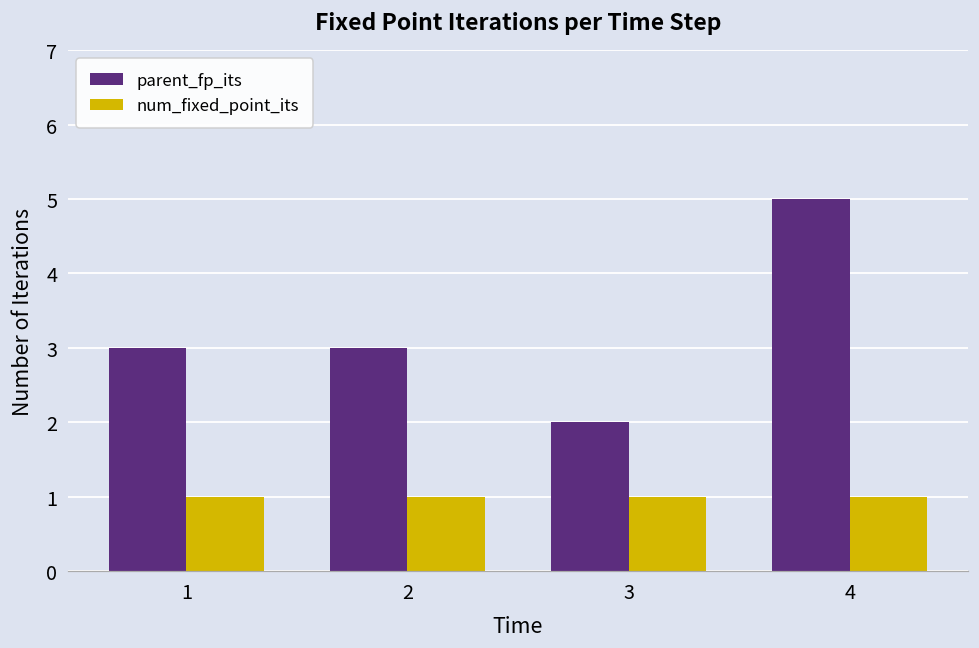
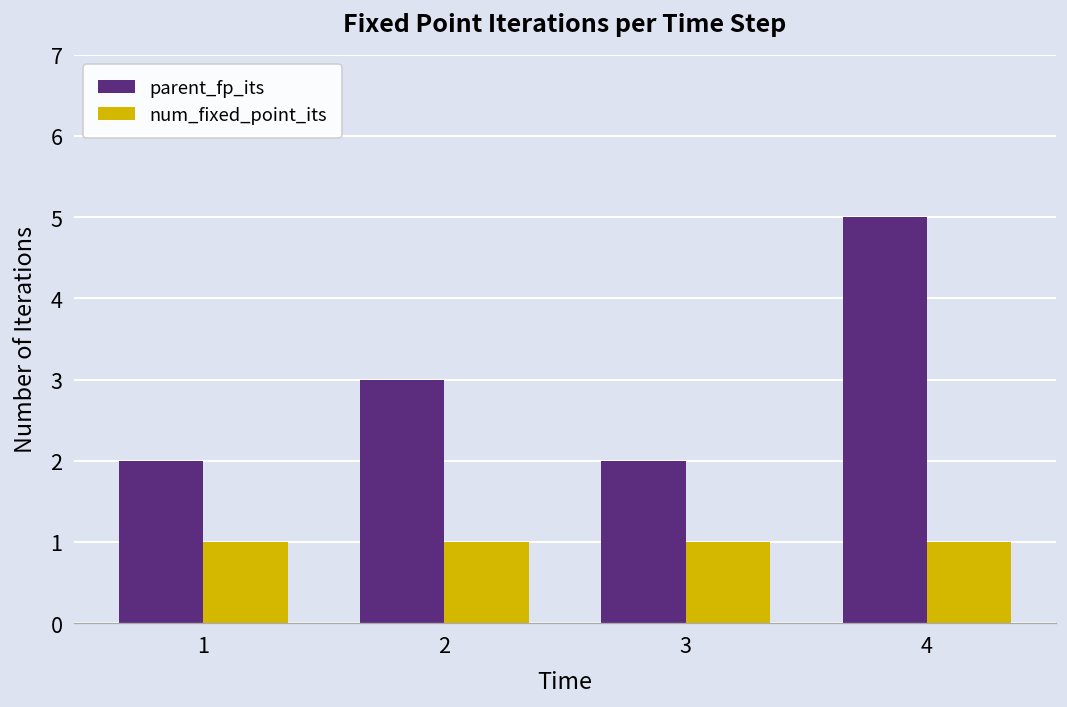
parent_fp_its, 1: 3 -> 2
